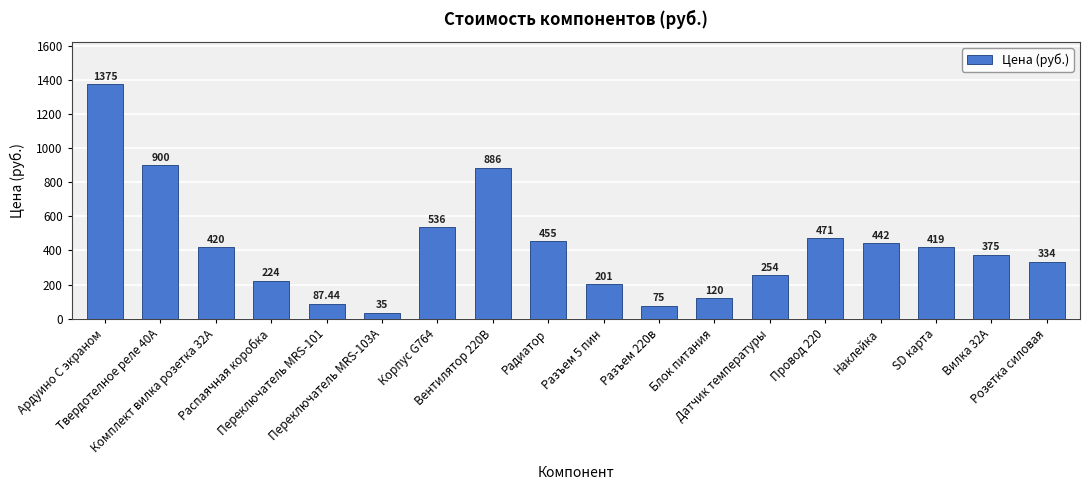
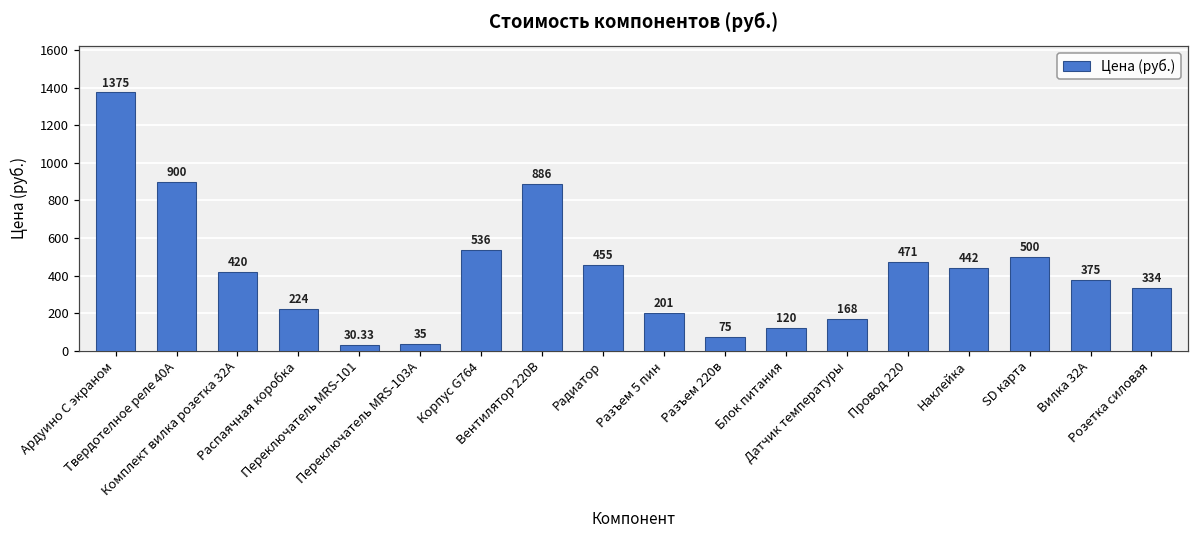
Переключатель MRS-101: 87.44 -> 30.33
Датчик температуры: 254 -> 168
SD карта: 419 -> 500
